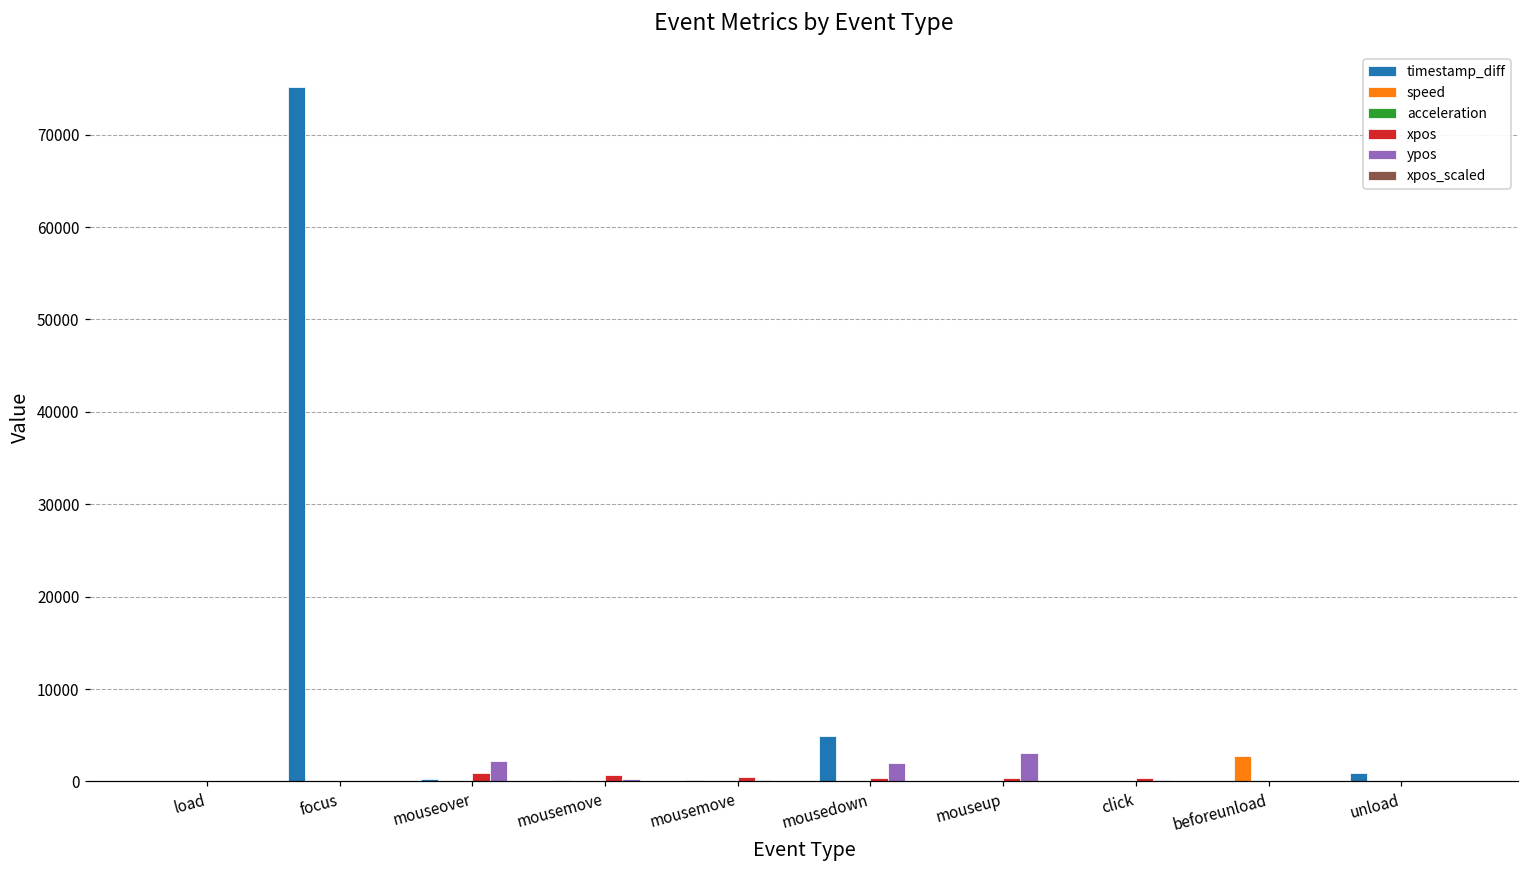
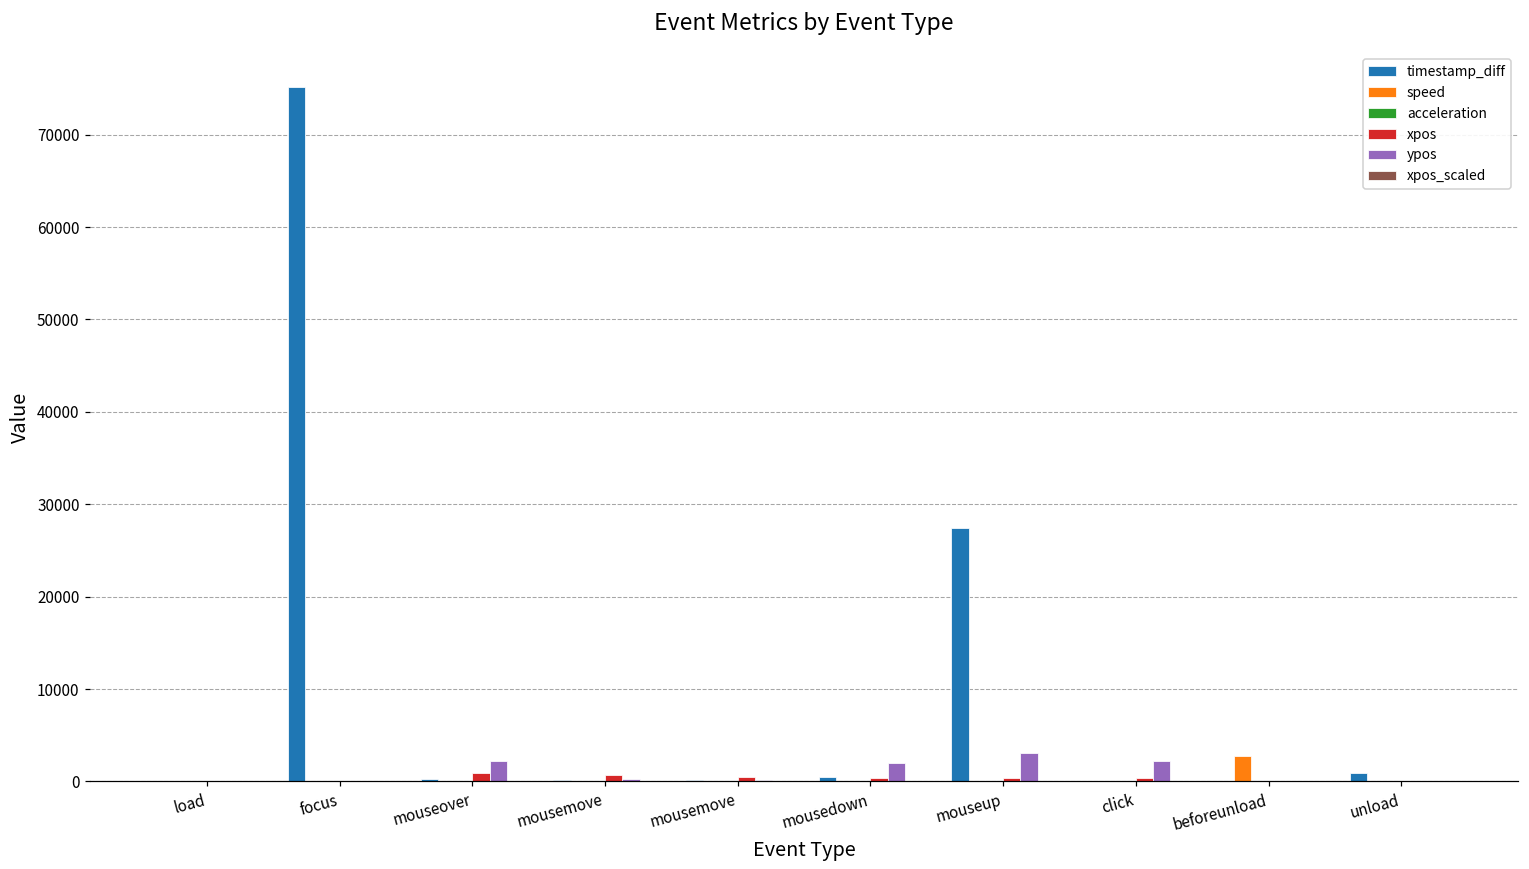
timestamp_diff, mousedown: 5000 -> 0
timestamp_diff, mouseup: 0 -> 27000
ypos, click: 0 -> 2000
